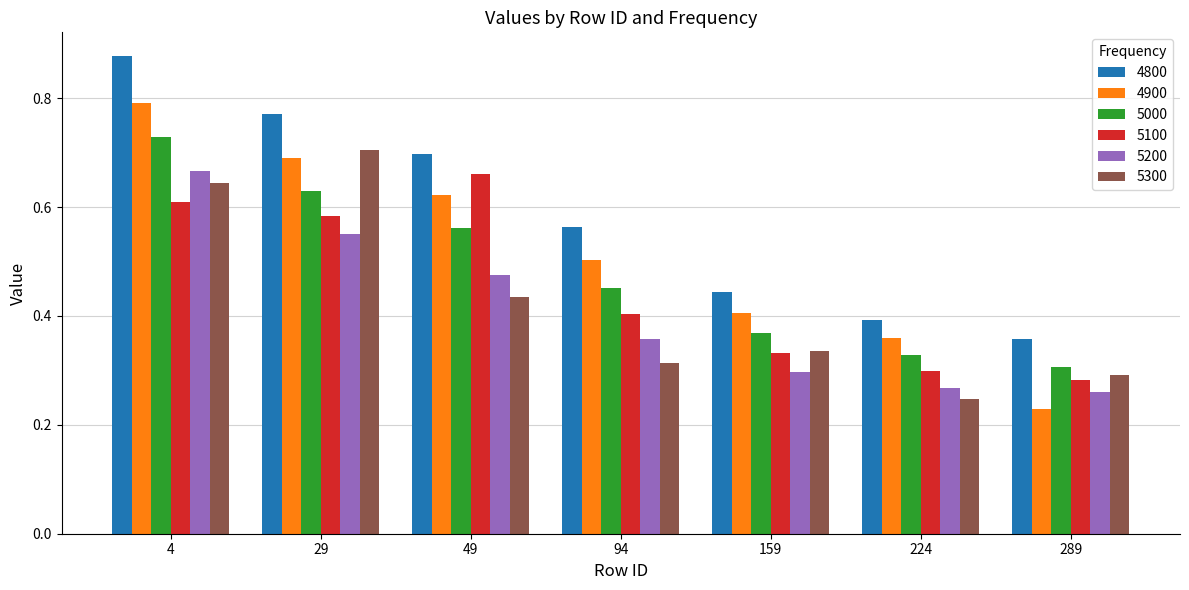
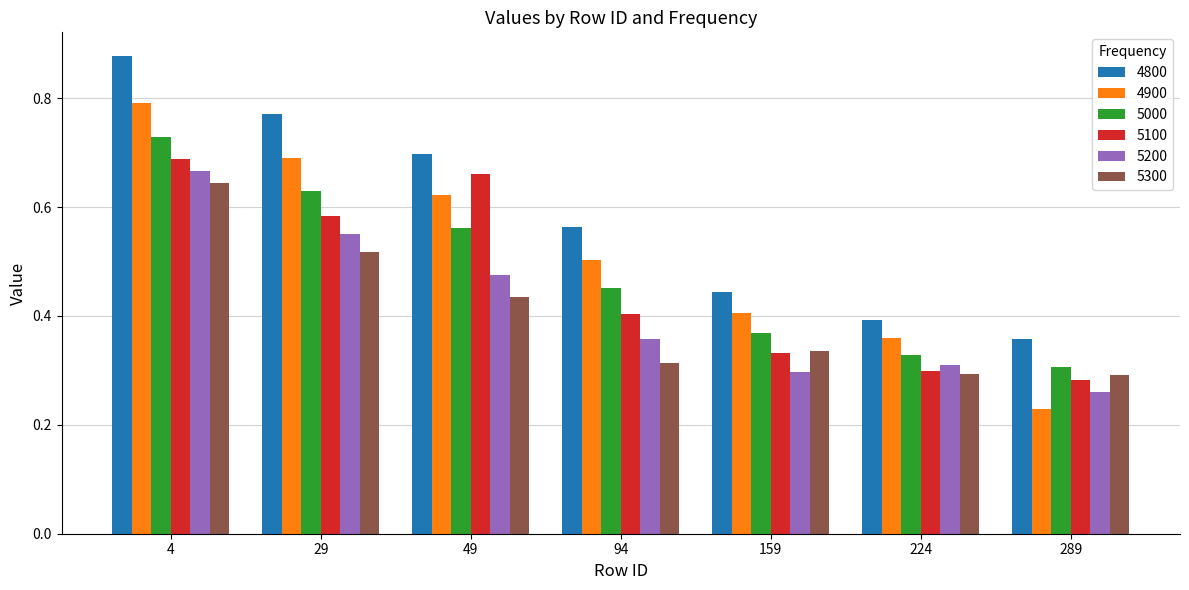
5100, 4: 0.61 -> 0.69
5300, 29: 0.71 -> 0.52
5200, 224: 0.27 -> 0.31
5300, 224: 0.25 -> 0.29
